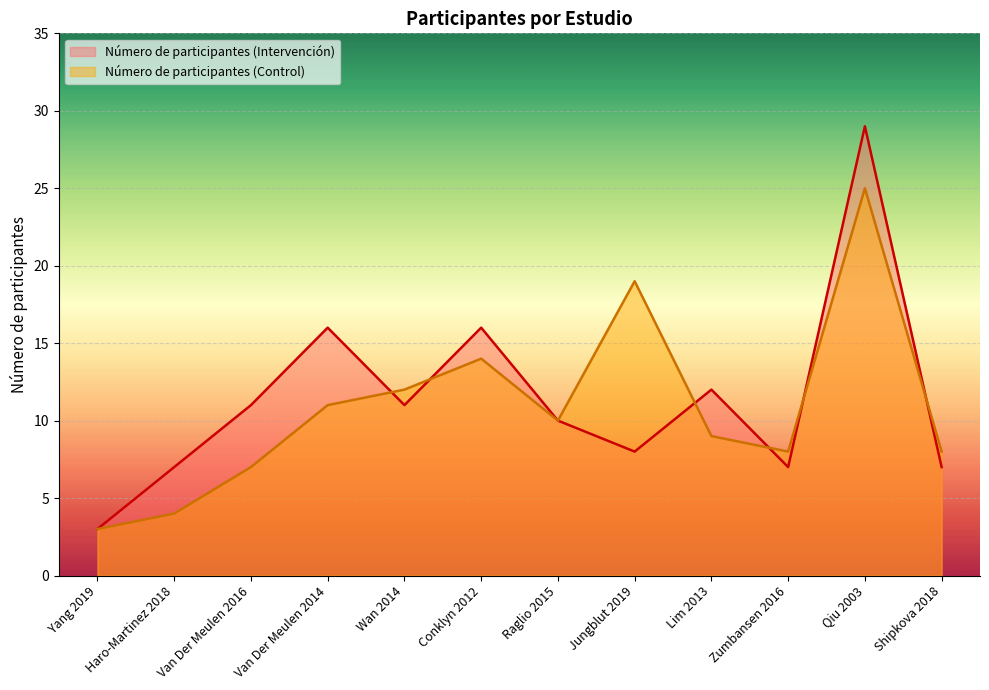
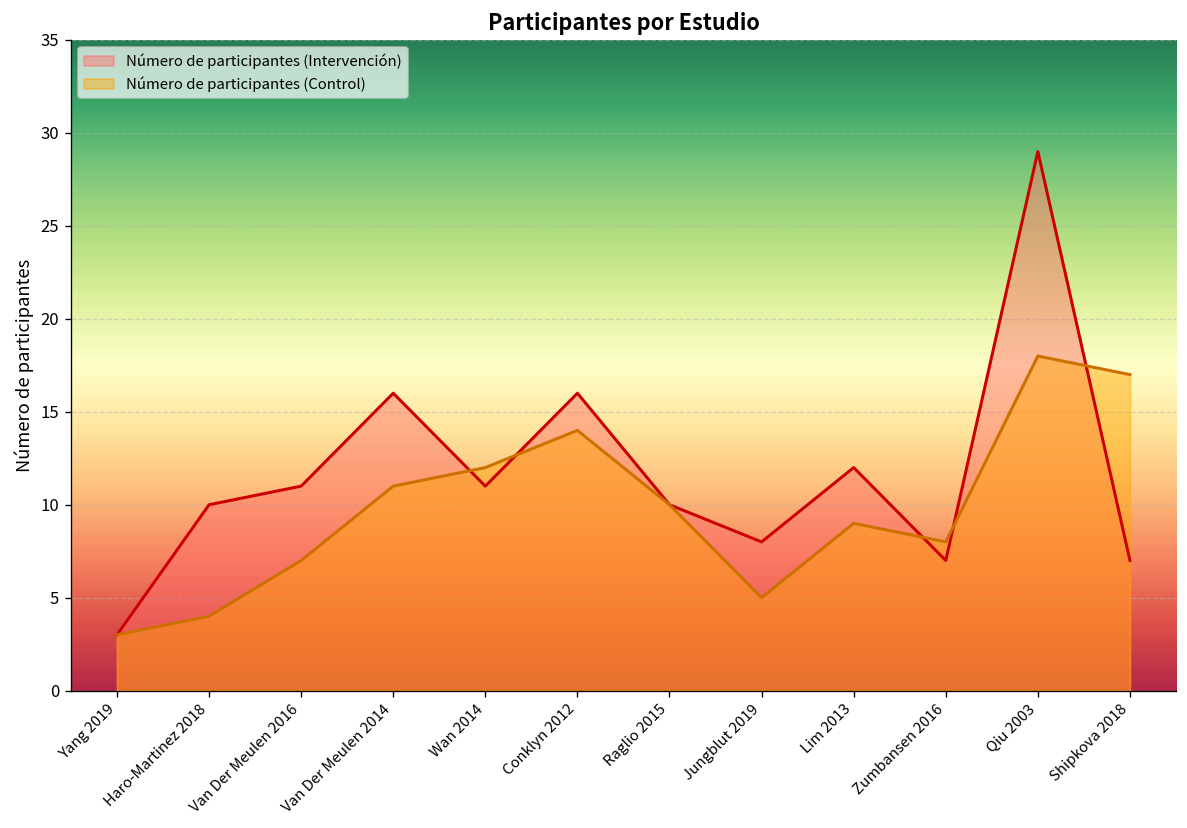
Número de participantes (Intervención), Haro-Martinez 2018: 7 -> 10
Número de participantes (Control), Jungblut 2019: 19 -> 5
Número de participantes (Control), Qiu 2003: 25 -> 18
Número de participantes (Control), Shipkova 2018: 8 -> 17
